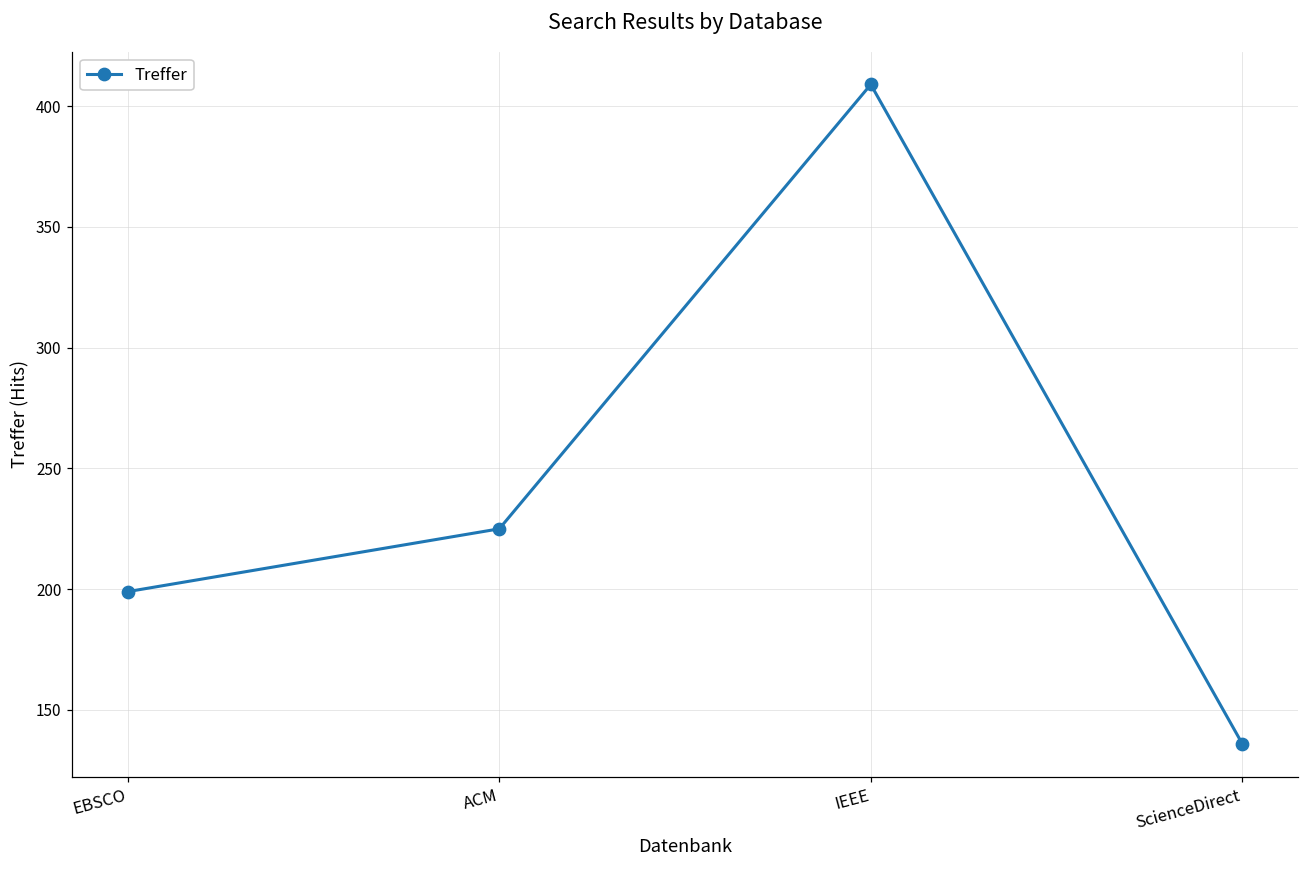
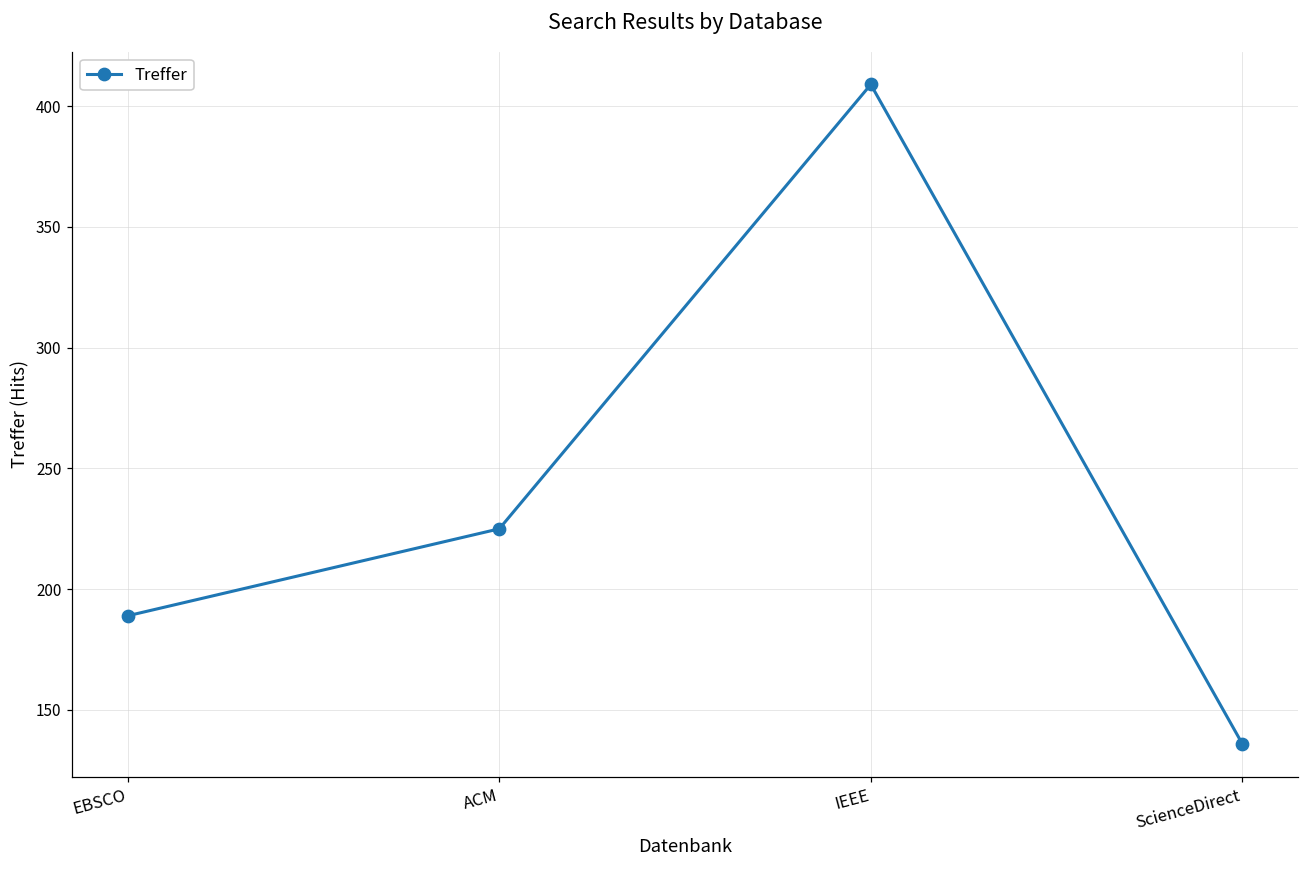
EBSCO: 199 -> 189
